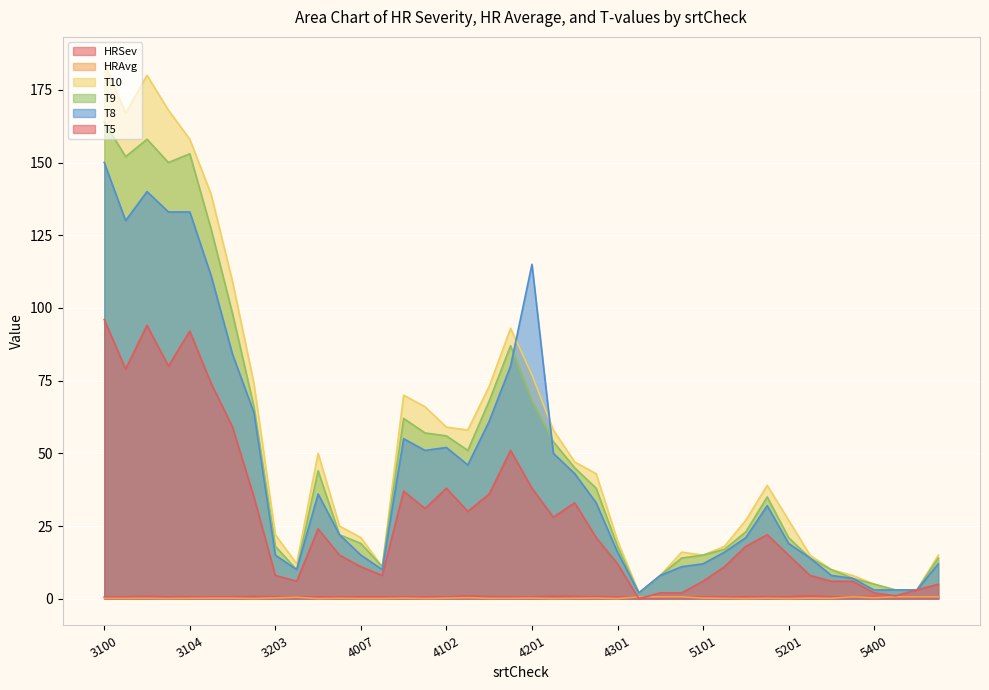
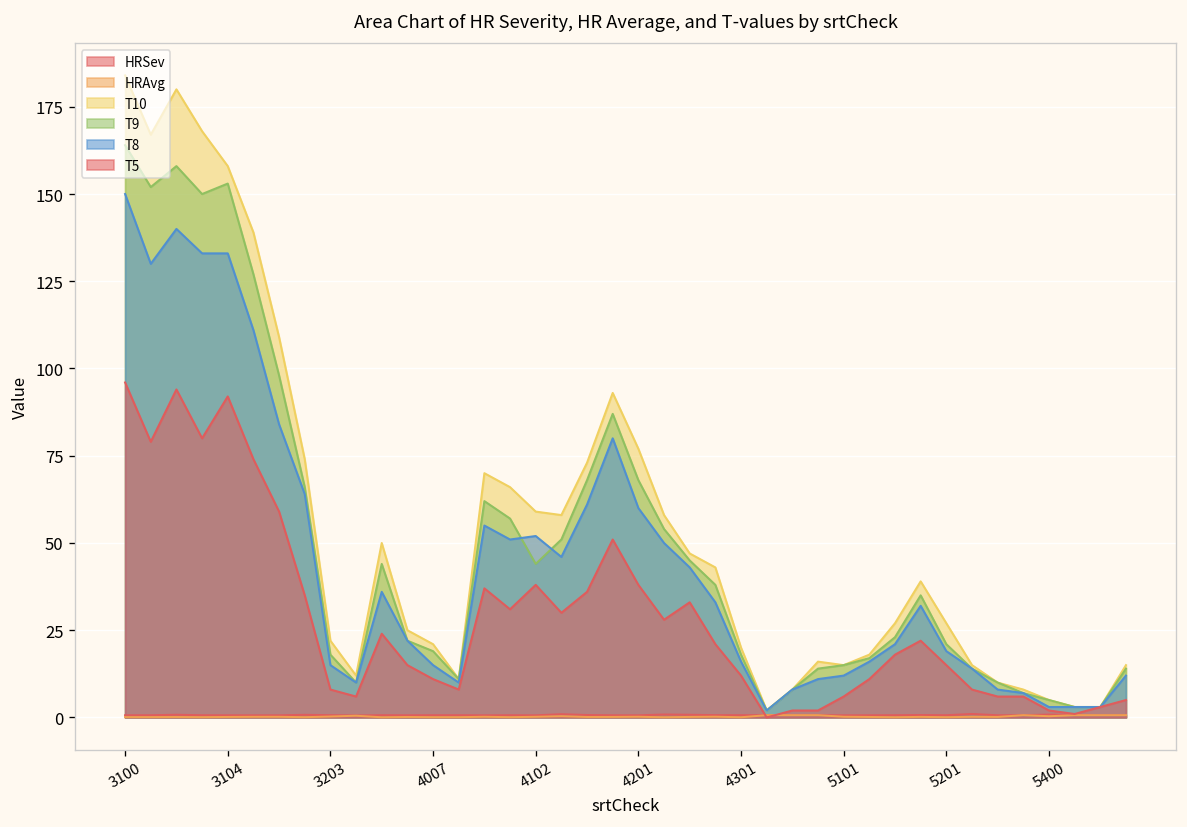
T9, 4102: 56 -> 44
T8, 4201: 115 -> 60
